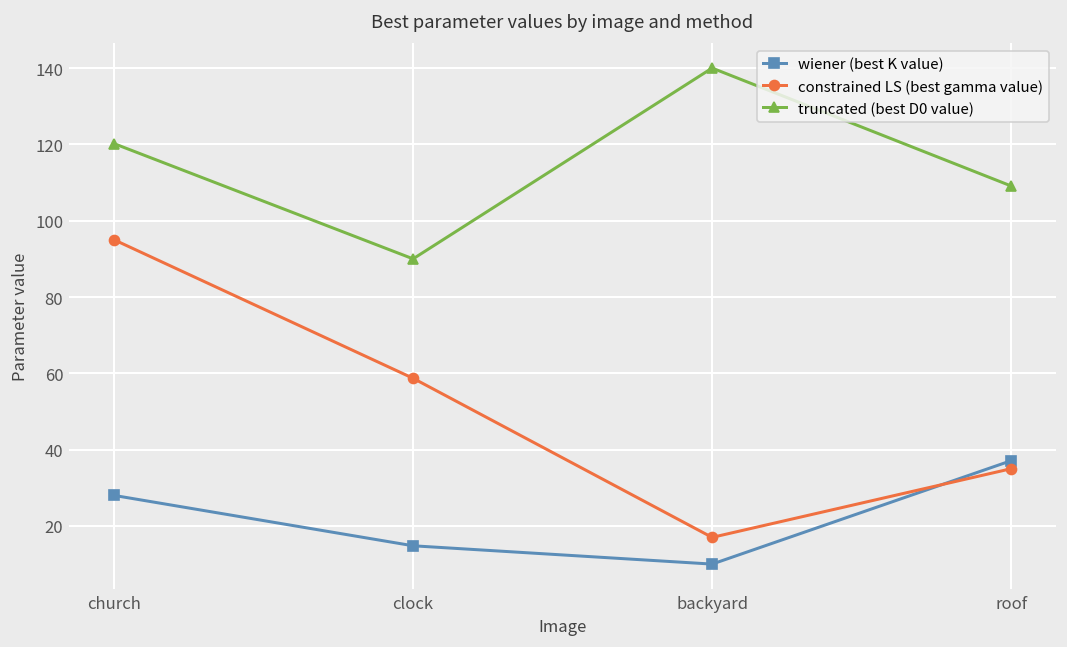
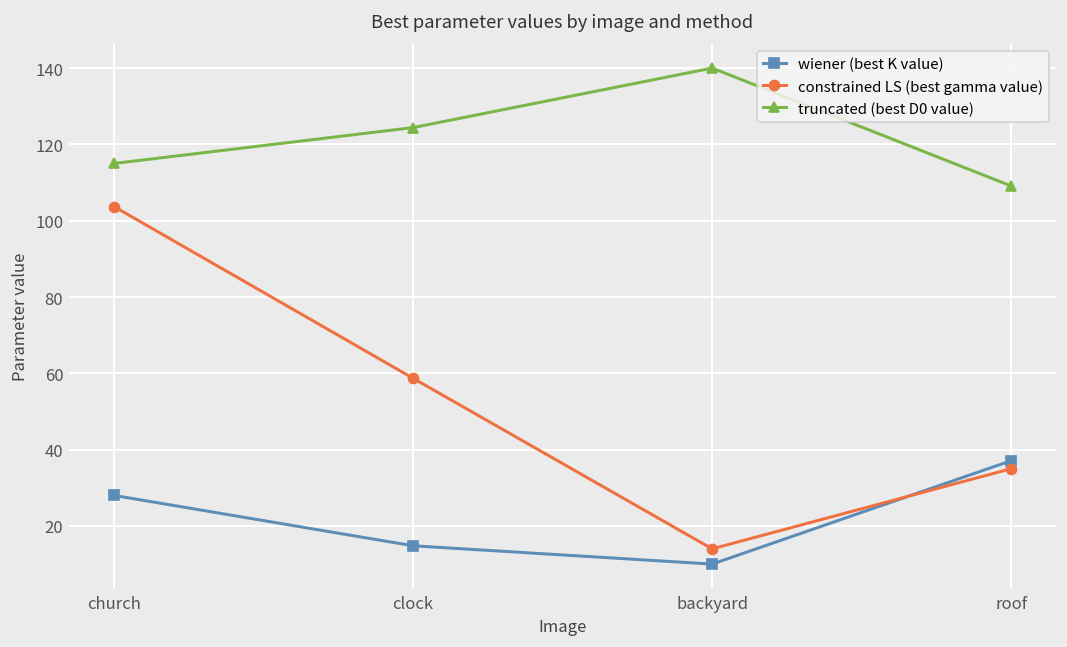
constrained LS (best gamma value), church: 95 -> 104
truncated (best D0 value), church: 120 -> 115
truncated (best D0 value), clock: 90 -> 124
constrained LS (best gamma value), backyard: 17 -> 14
